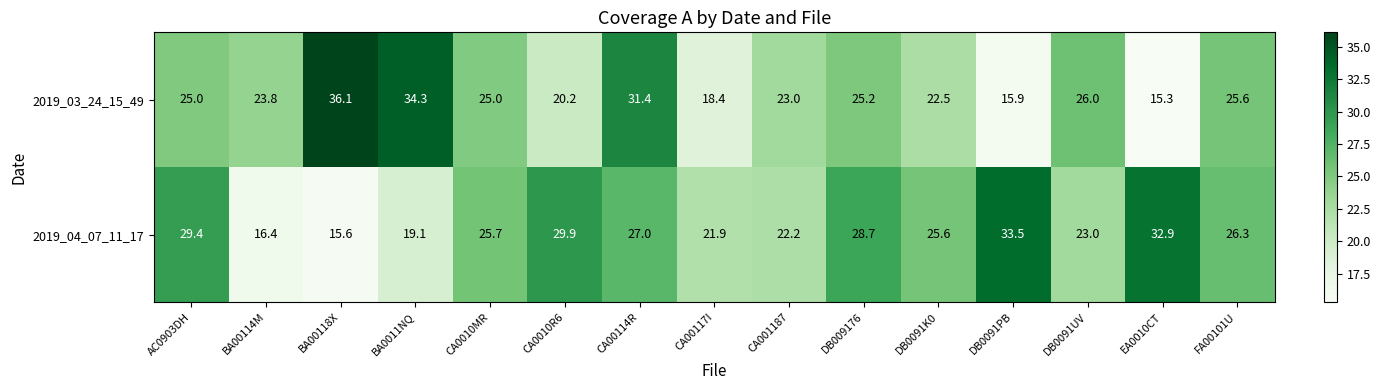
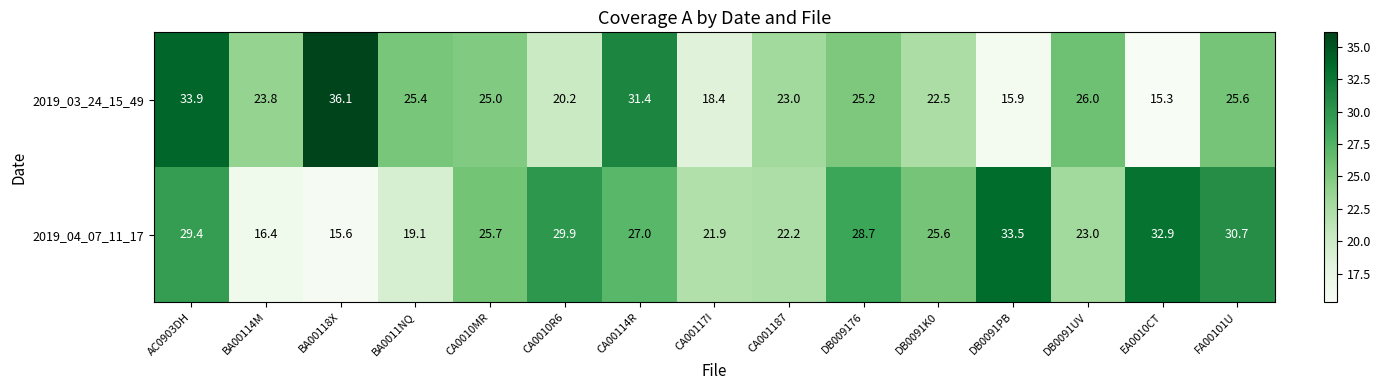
2019_03_24_15_49, AC0903DH: 25.0 -> 33.9
2019_03_24_15_49, BA0011NQ: 34.3 -> 25.4
2019_04_07_11_17, FA00101U: 26.3 -> 30.7
